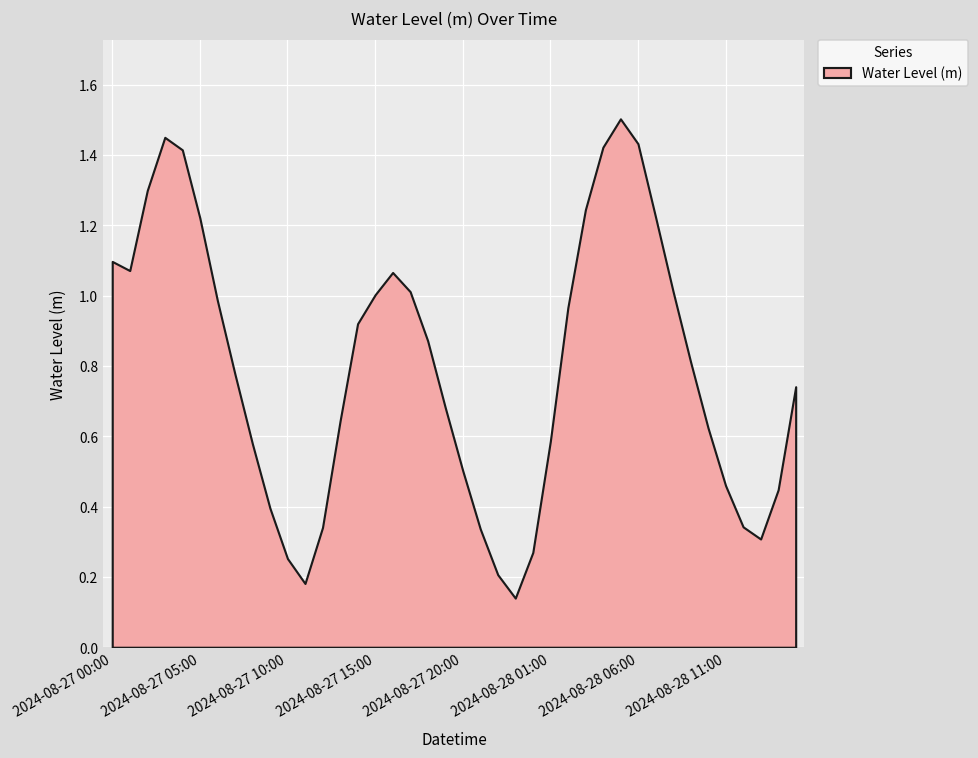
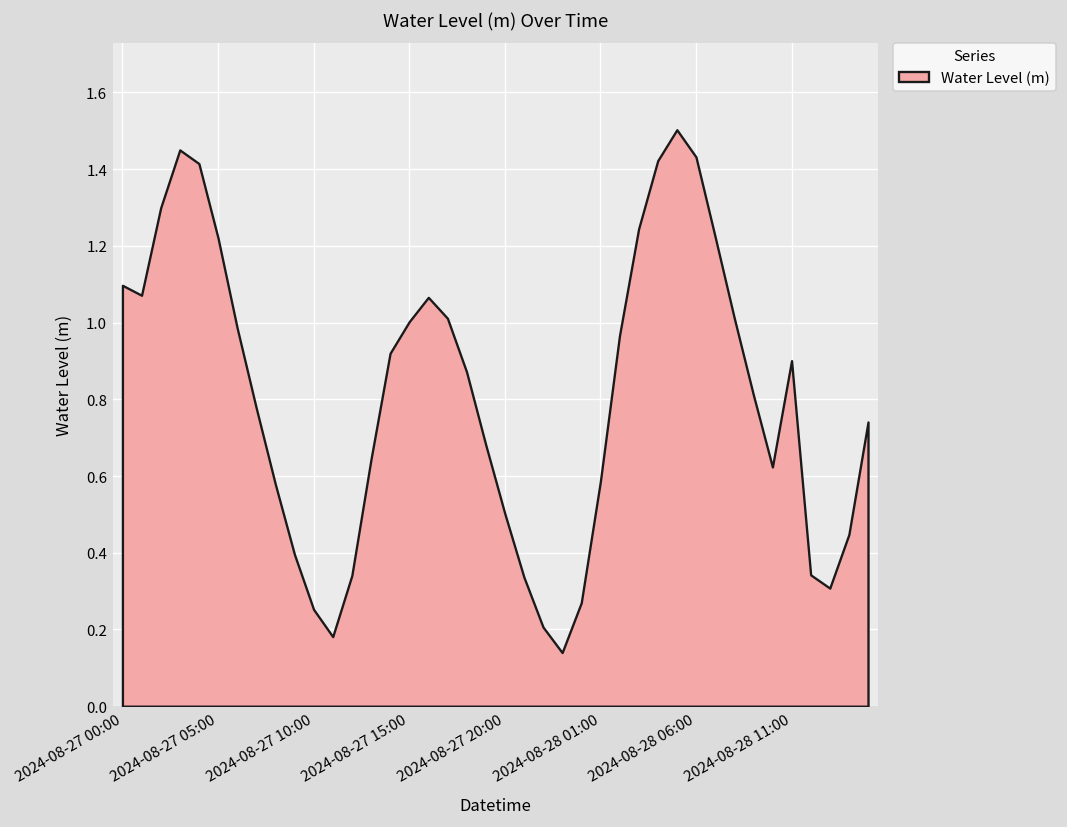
2024-08-28 11:00: 0.46 -> 0.90
